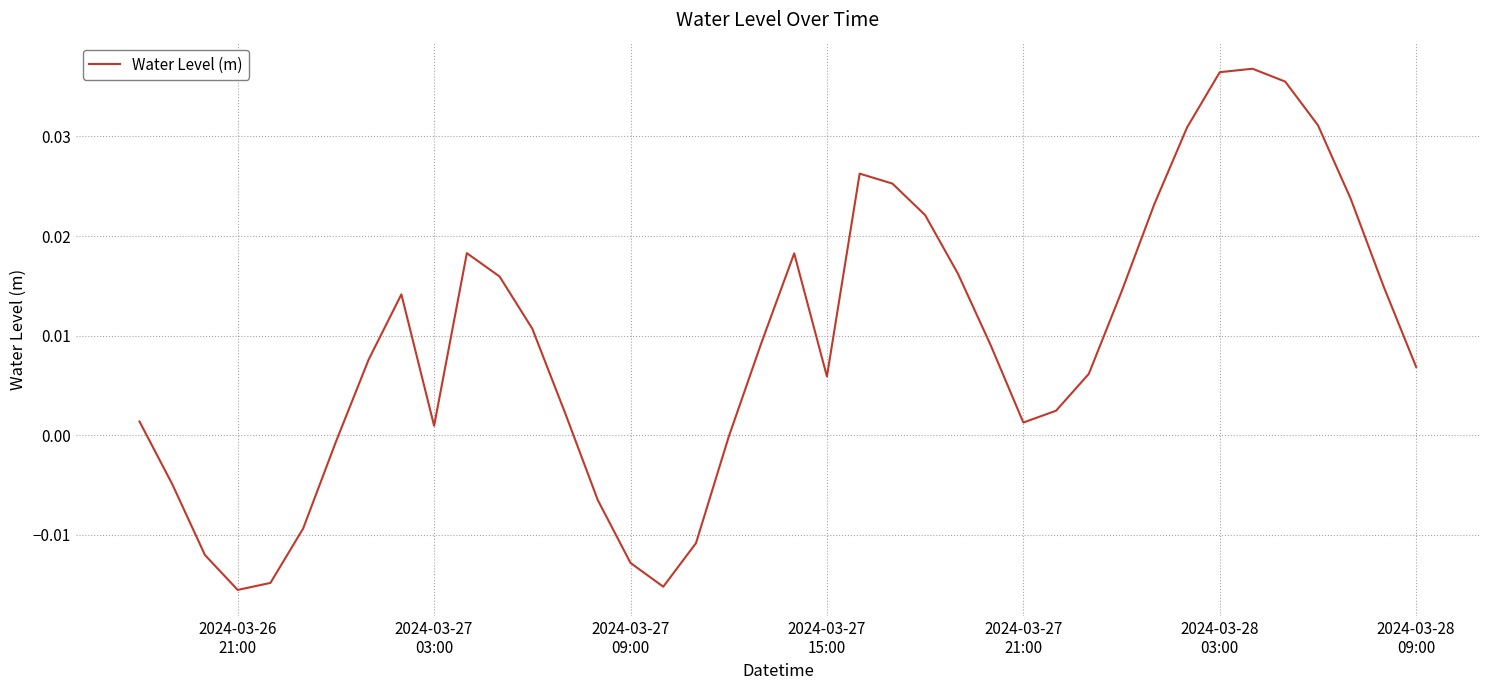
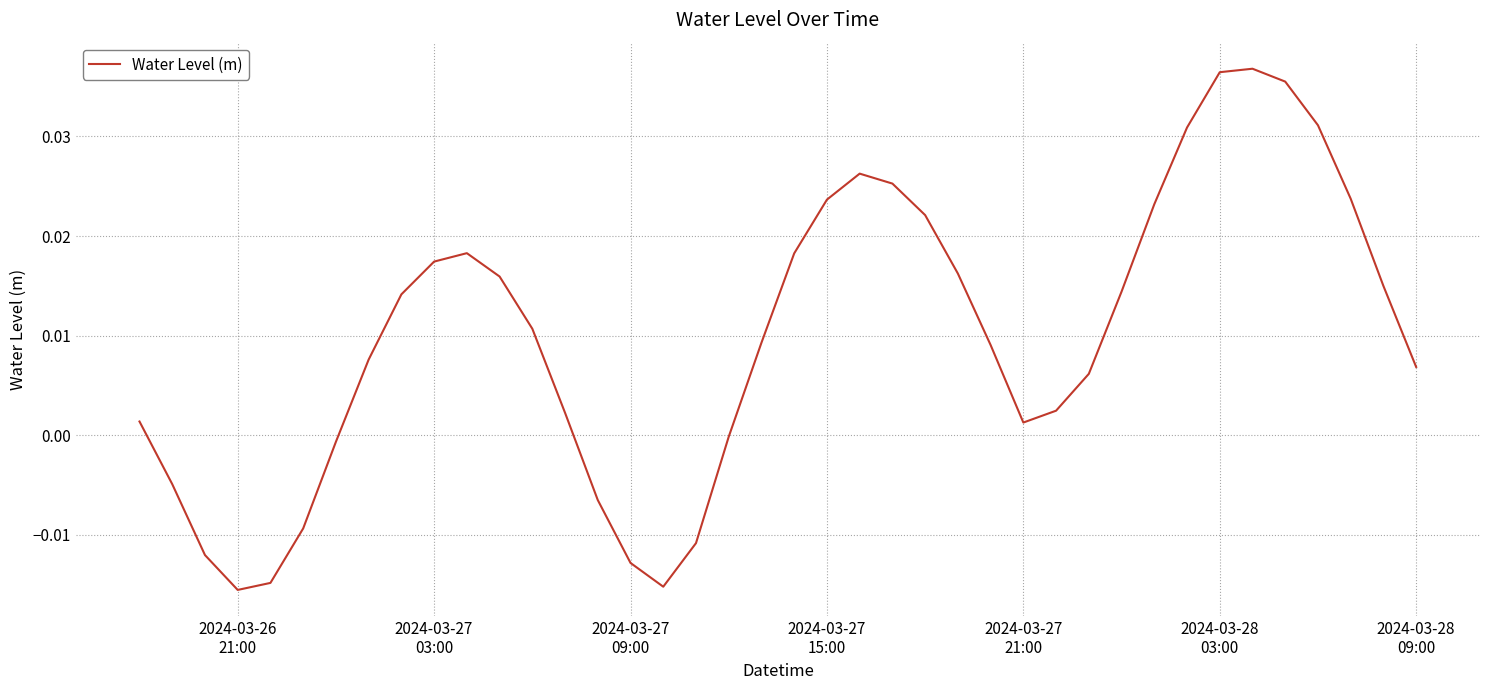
2024-03-27 03:00: 0.001 -> 0.017
2024-03-27 15:00: 0.006 -> 0.024
